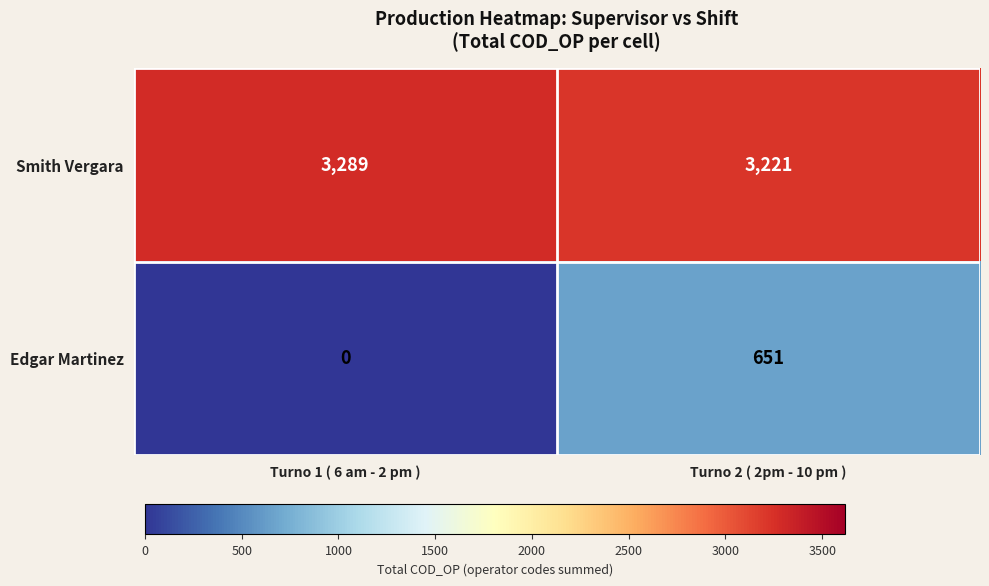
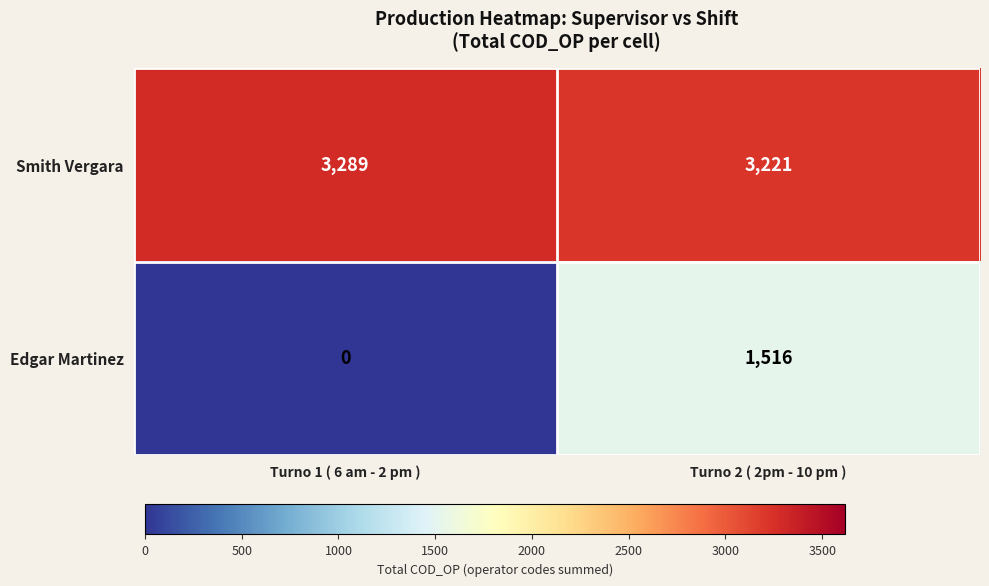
Edgar Martinez, Turno 2 ( 2pm - 10 pm ): 651 -> 1,516
